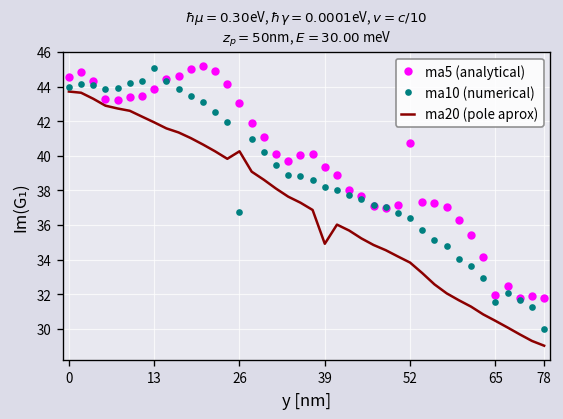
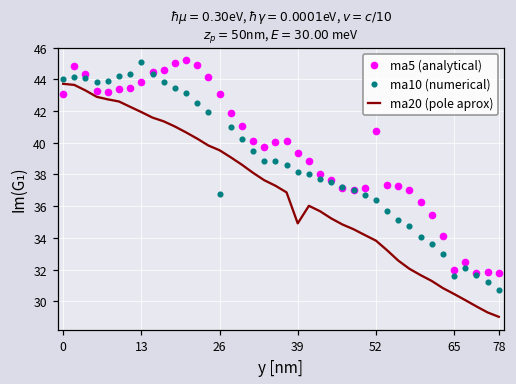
ma5 (analytical), 0: 44.6 -> 43.1
ma20 (pole aprox), 26: 40.3 -> 39.5
ma10 (numerical), 78: 30.0 -> 30.7
